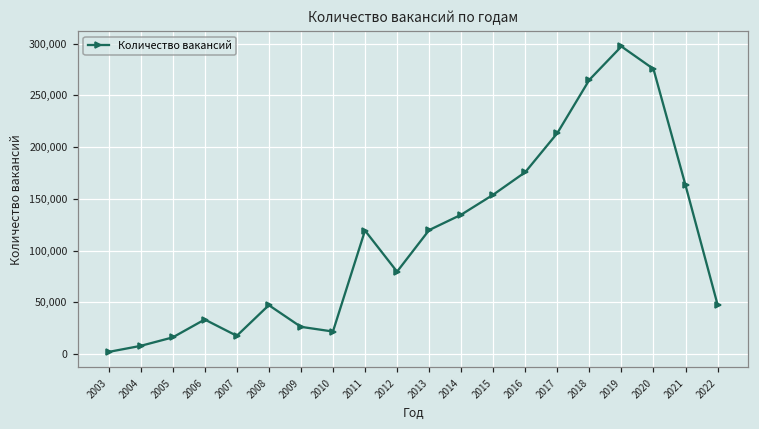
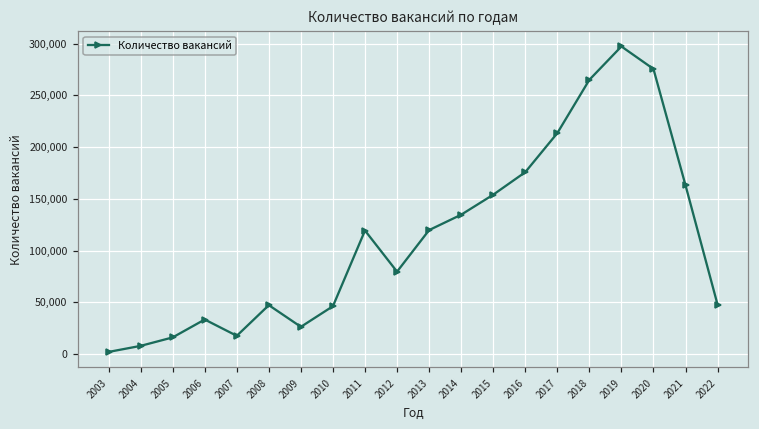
2010: 20,000 -> 50,000
